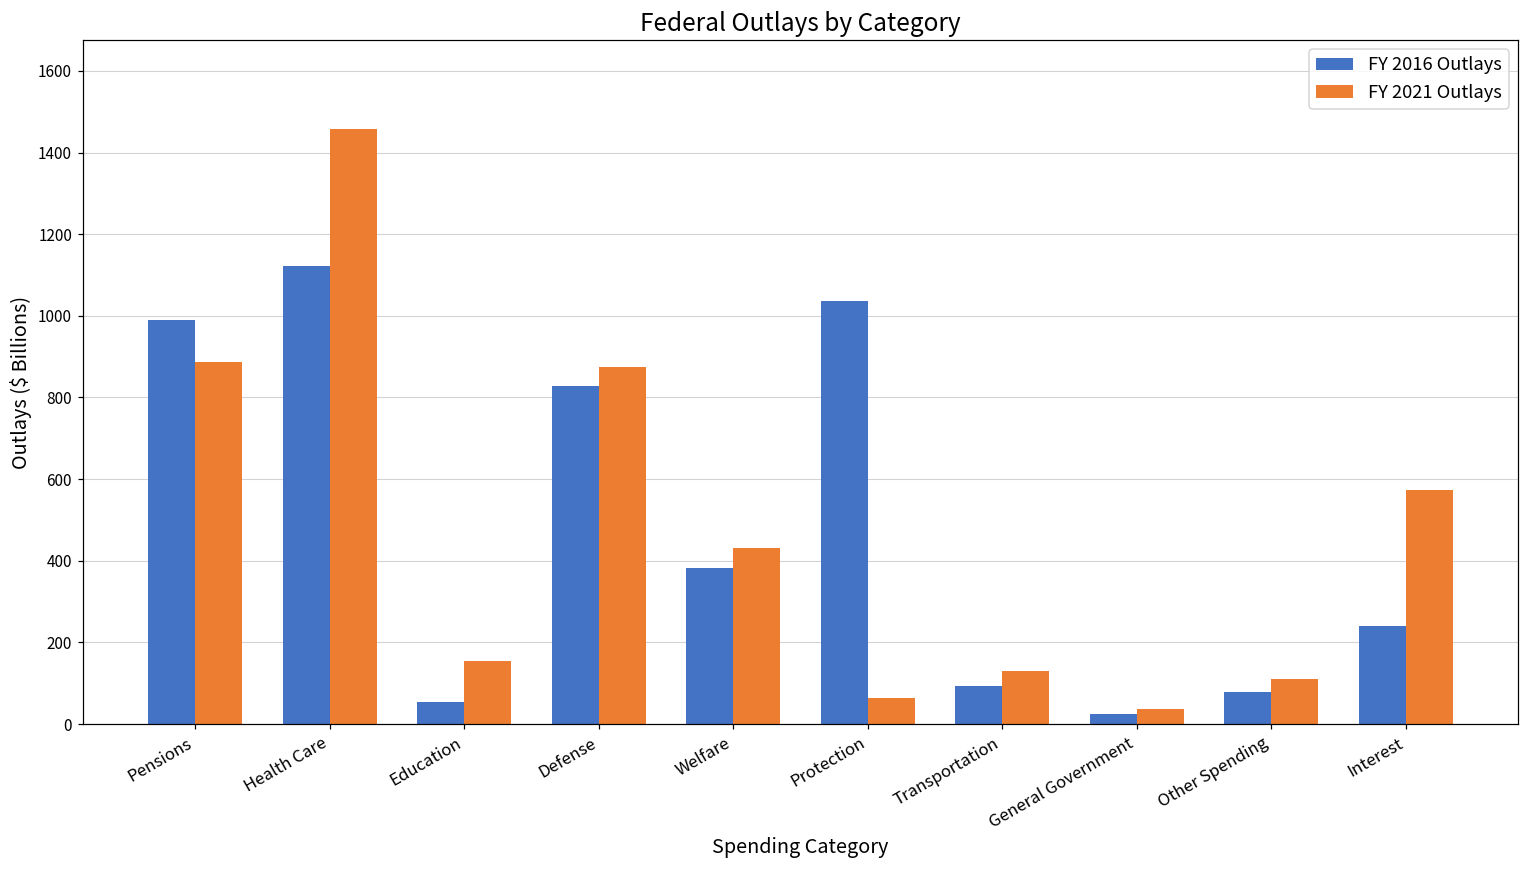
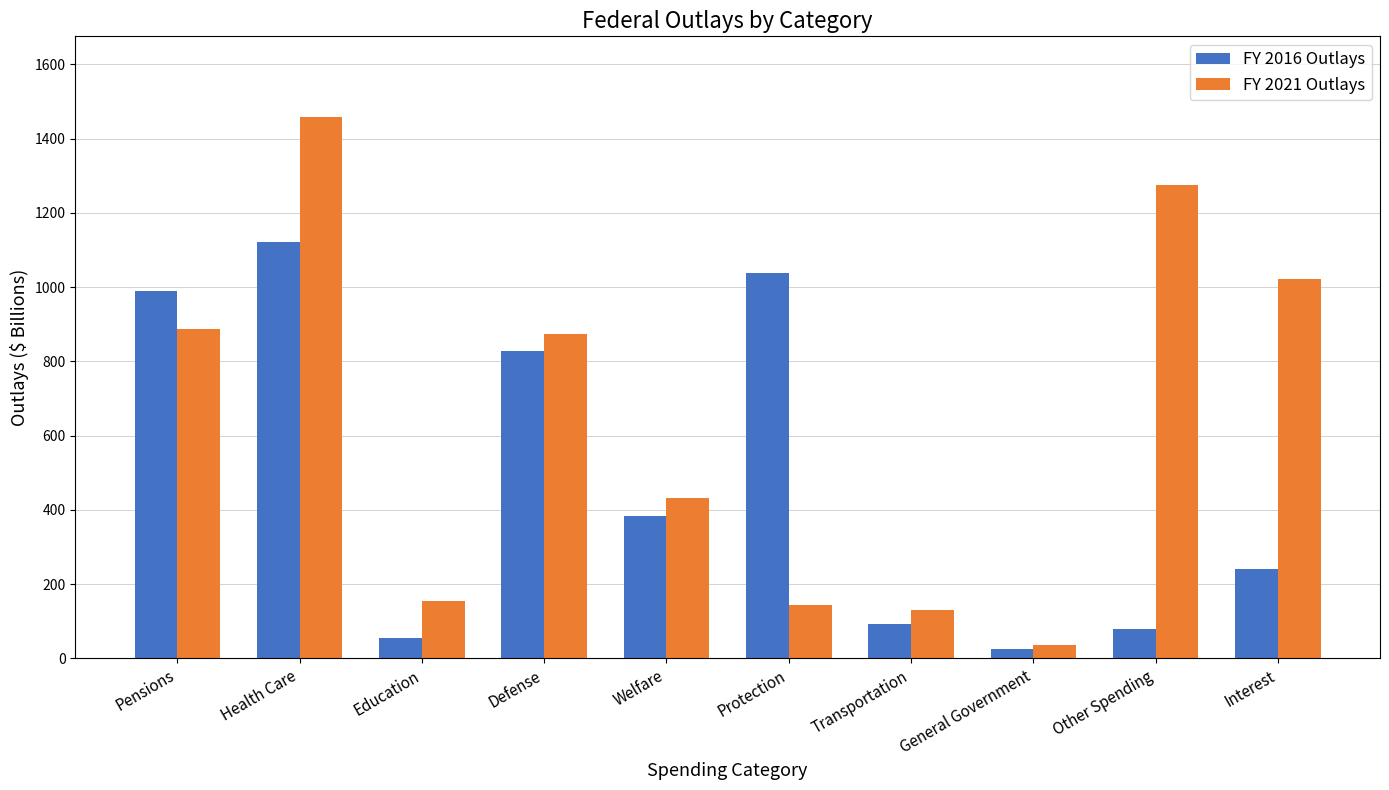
FY 2021 Outlays, Protection: 60 -> 140
FY 2021 Outlays, Other Spending: 110 -> 1280
FY 2021 Outlays, Interest: 570 -> 1020
